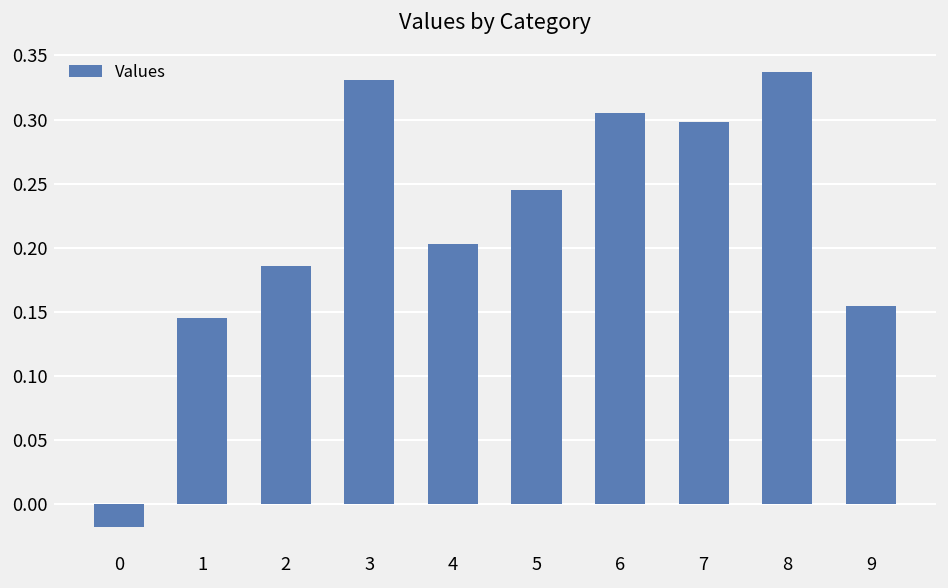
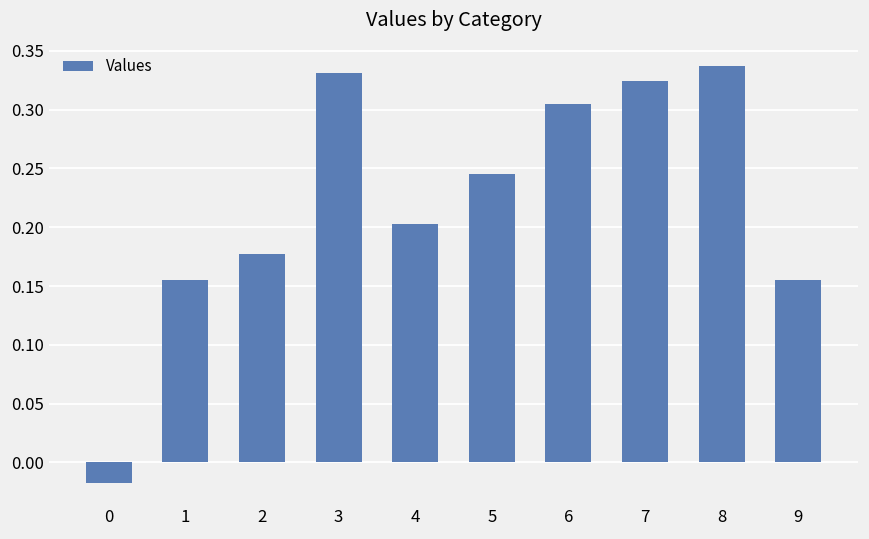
1: 0.145 -> 0.155
2: 0.185 -> 0.178
7: 0.298 -> 0.324
